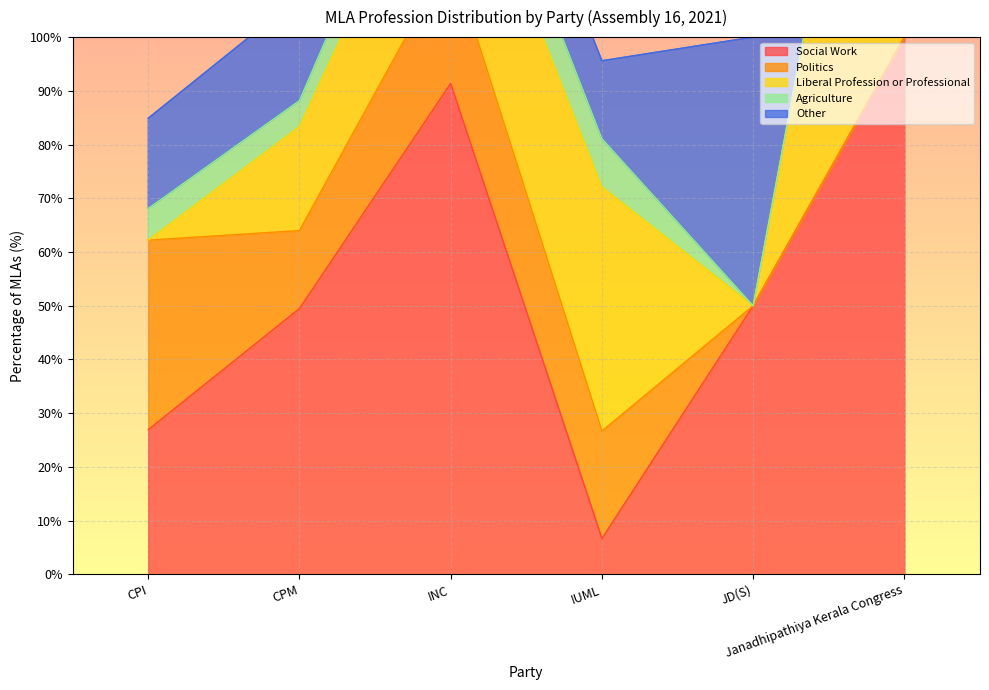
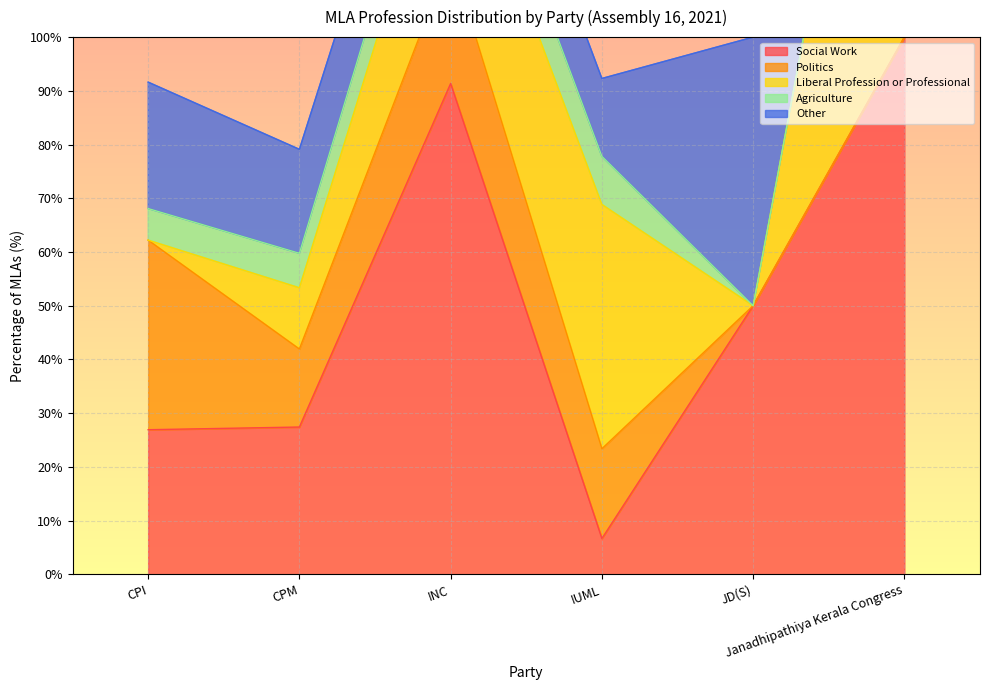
Other, CPI: 17% -> 24%
Social Work, CPM: 49% -> 27%
Liberal Profession or Professional, CPM: 19% -> 11%
Agriculture, CPM: 5% -> 6%
Politics, IUML: 20% -> 17%
